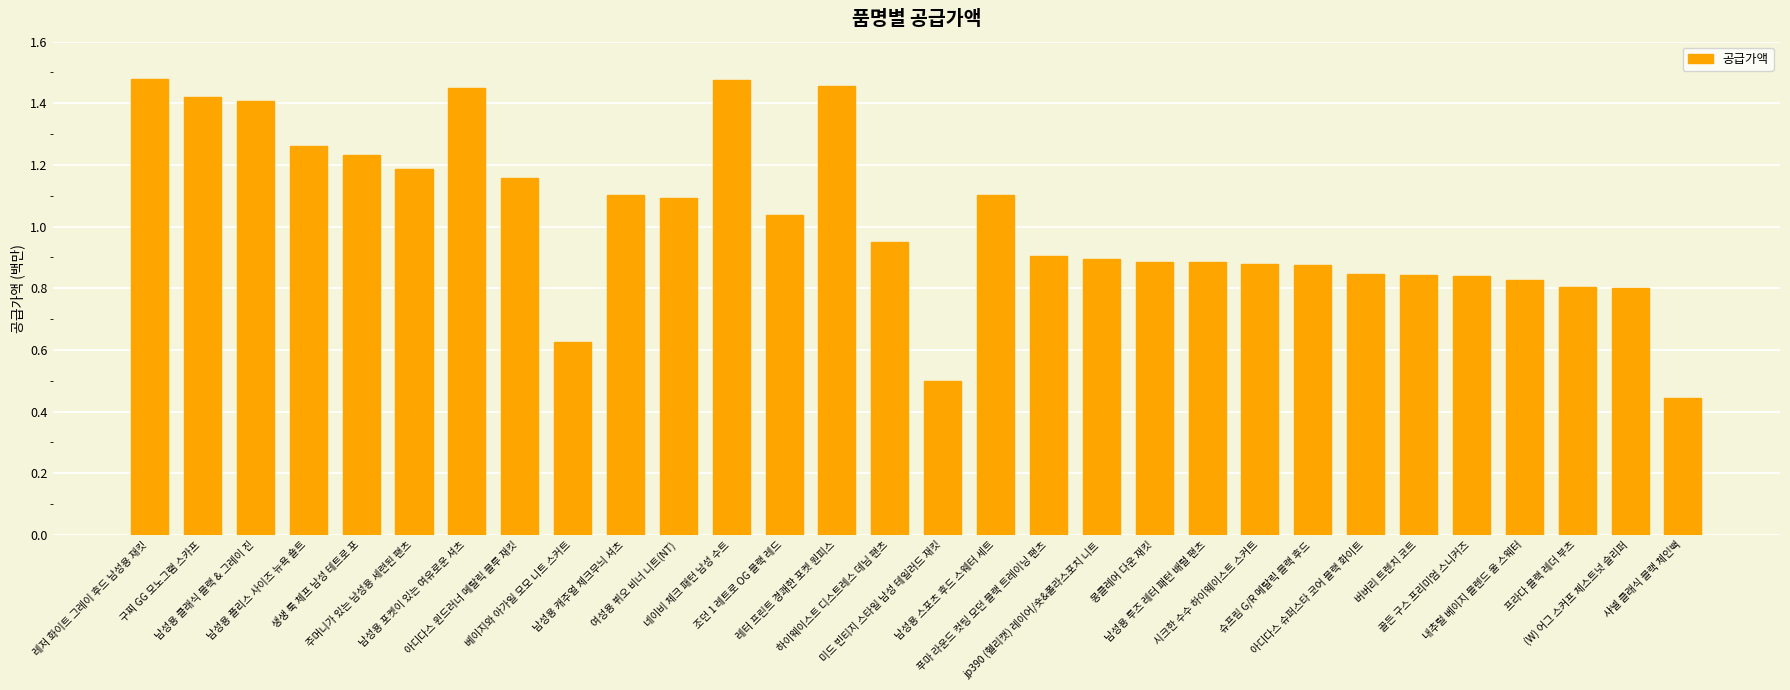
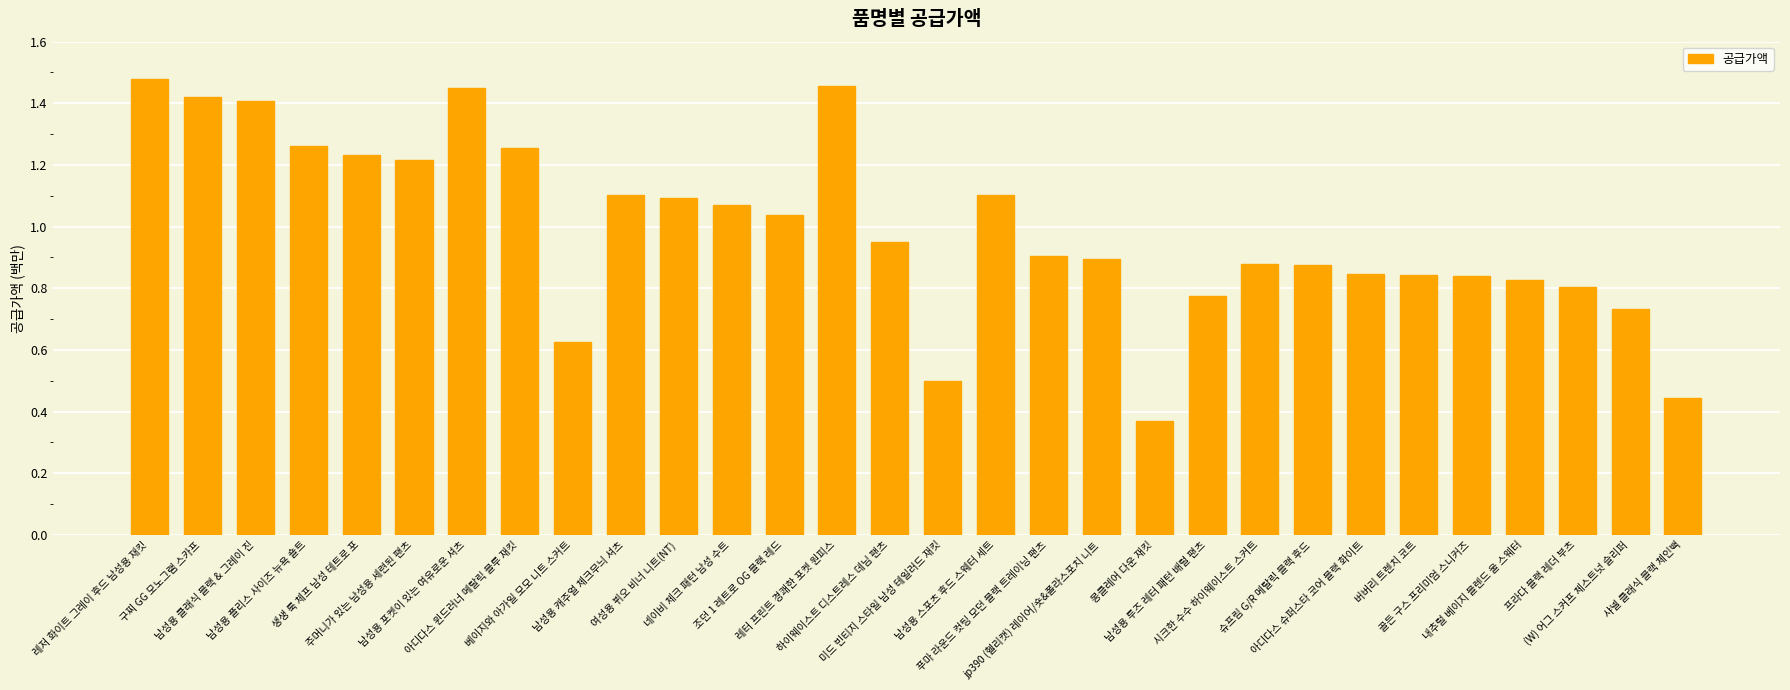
주머니가 있는 남성용 세련된 팬츠: 1.19 -> 1.22
아디다스 윈드러너 메탈릭 블루 재킷: 1.16 -> 1.26
네이비 체크 패턴 남성 수트: 1.48 -> 1.07
몽클레어 다운 재킷: 0.89 -> 0.37
남성용 루즈 레터 패턴 배럴 팬츠: 0.89 -> 0.78
(W) 어그 스커프 체스트넛 슬리퍼: 0.80 -> 0.73
